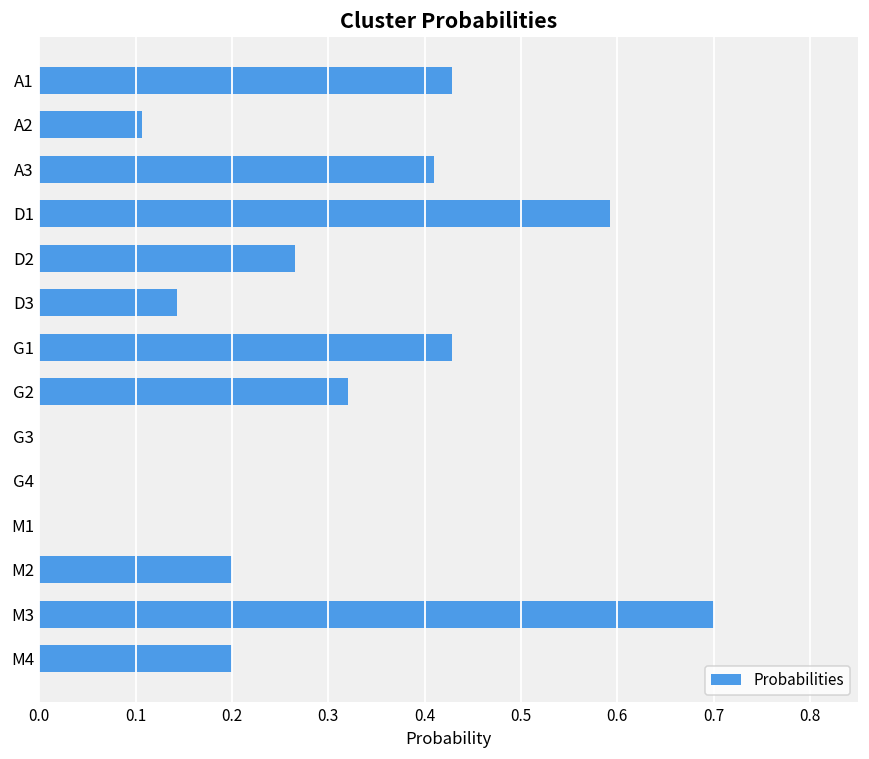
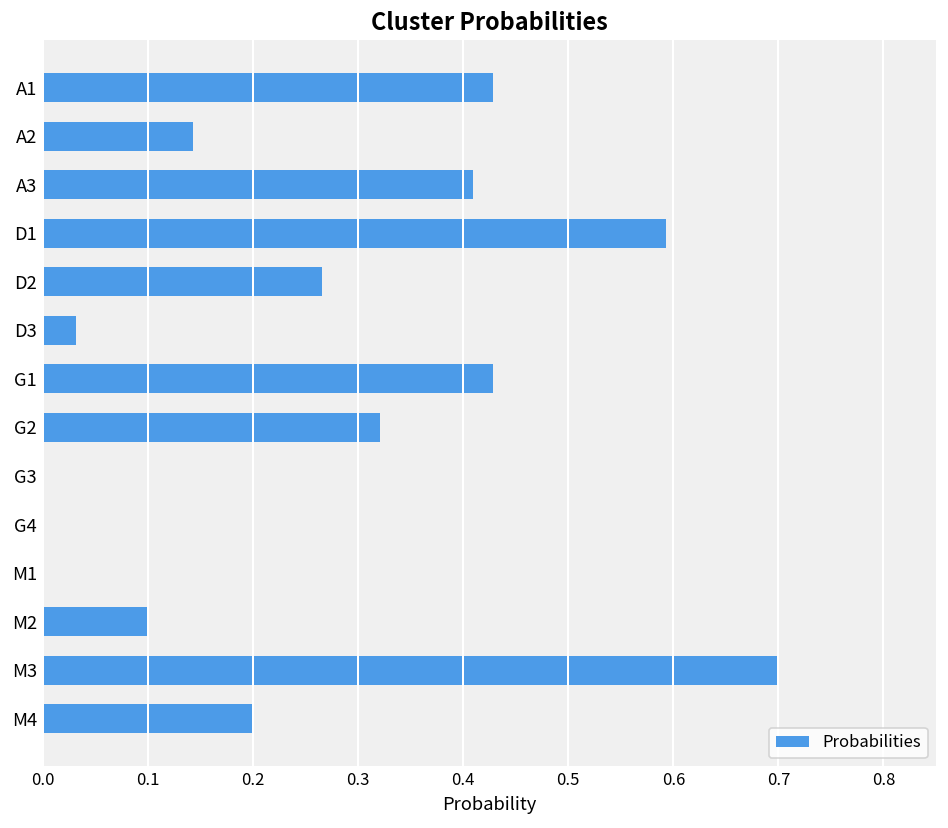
A2: 0.11 -> 0.14
D3: 0.14 -> 0.03
M2: 0.2 -> 0.1
